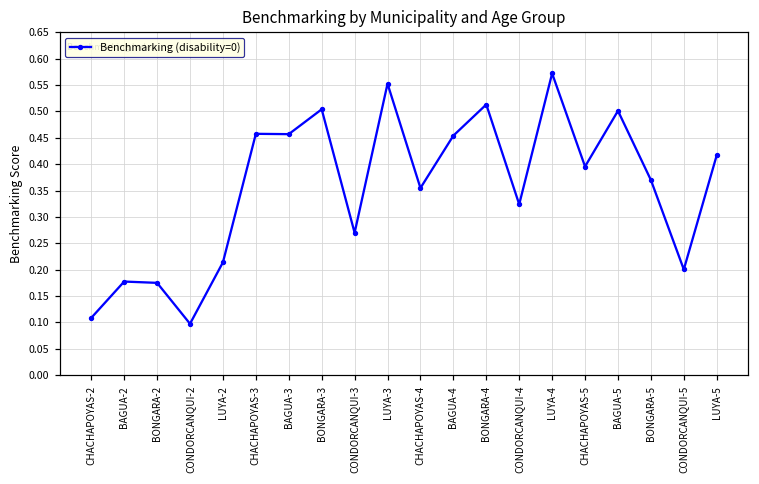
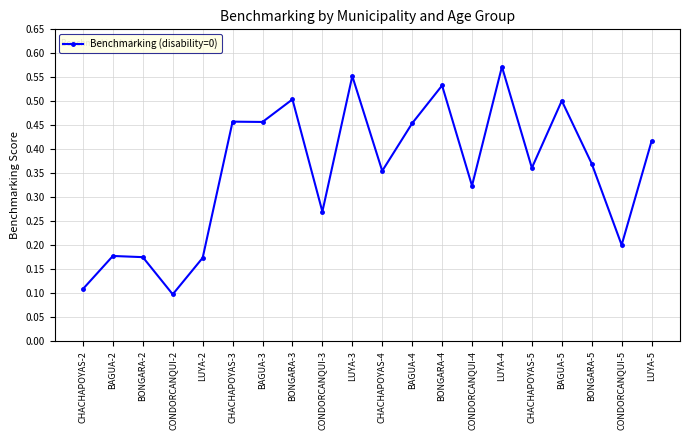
LUYA-2: 0.21 -> 0.17
BONGARA-4: 0.51 -> 0.53
CHACHAPOYAS-5: 0.40 -> 0.36
